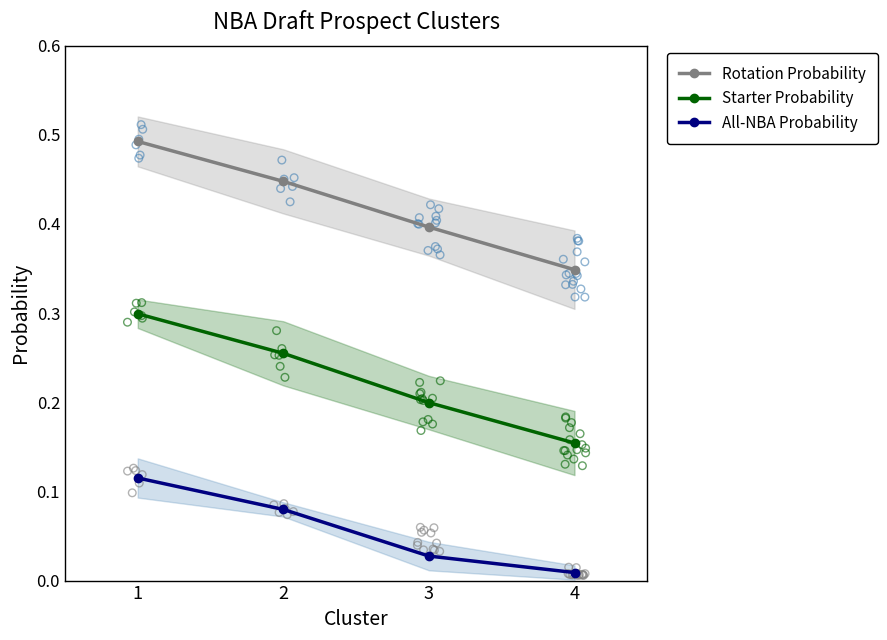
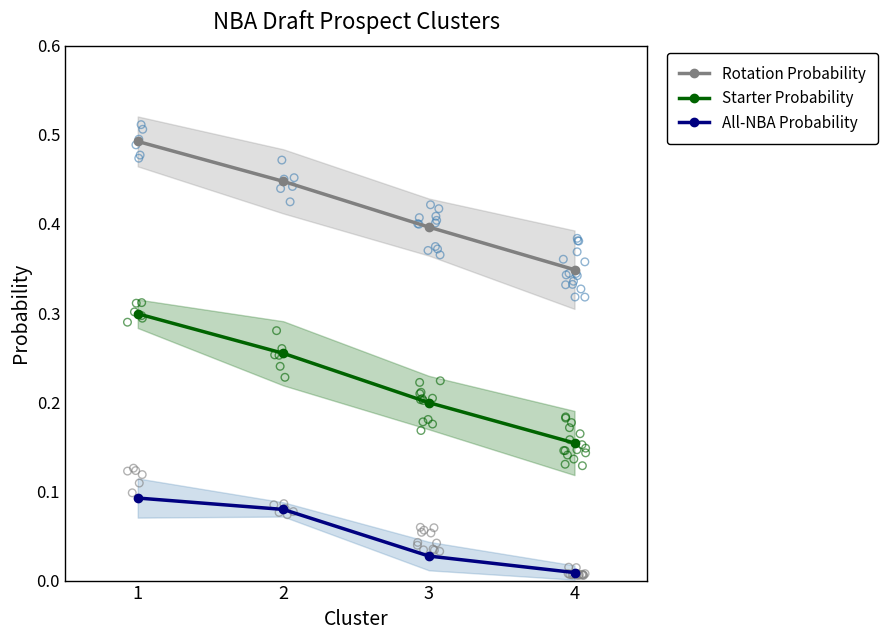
All-NBA Probability, 1: 0.12 -> 0.09
